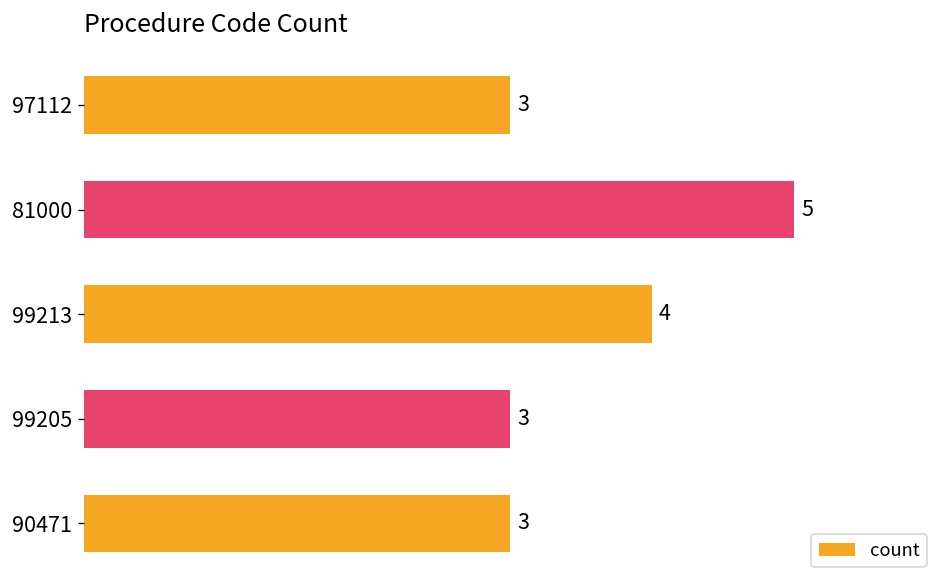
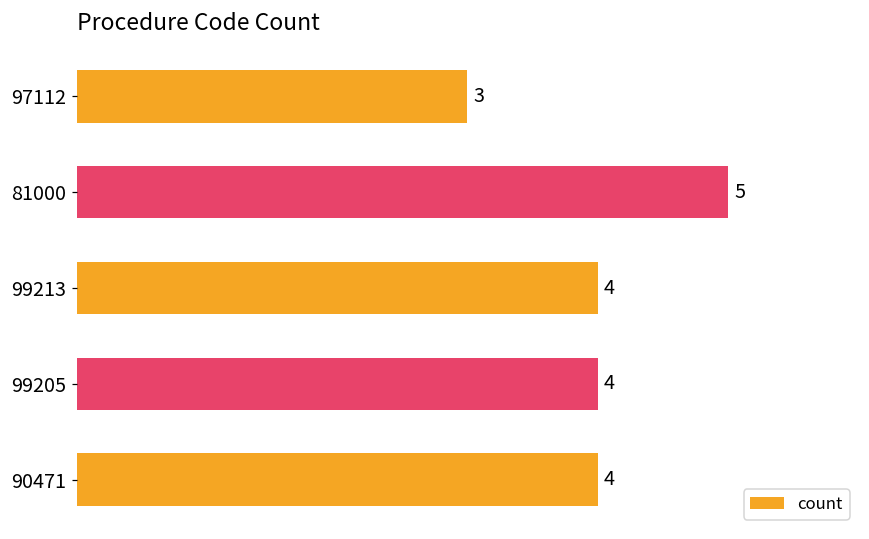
99205: 3 -> 4
90471: 3 -> 4
